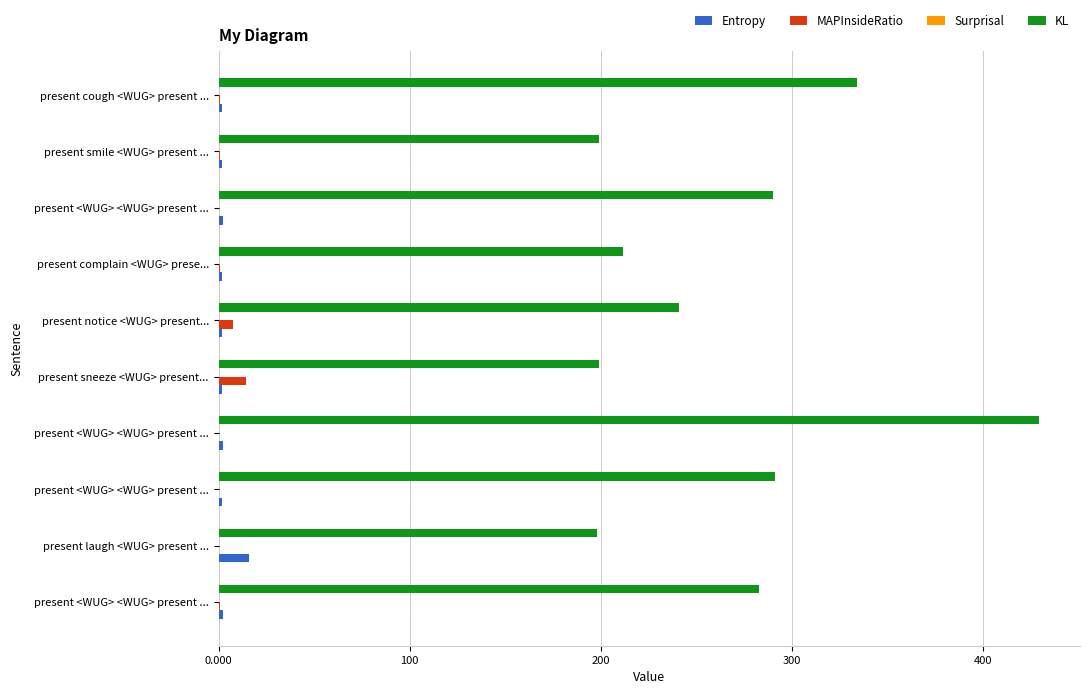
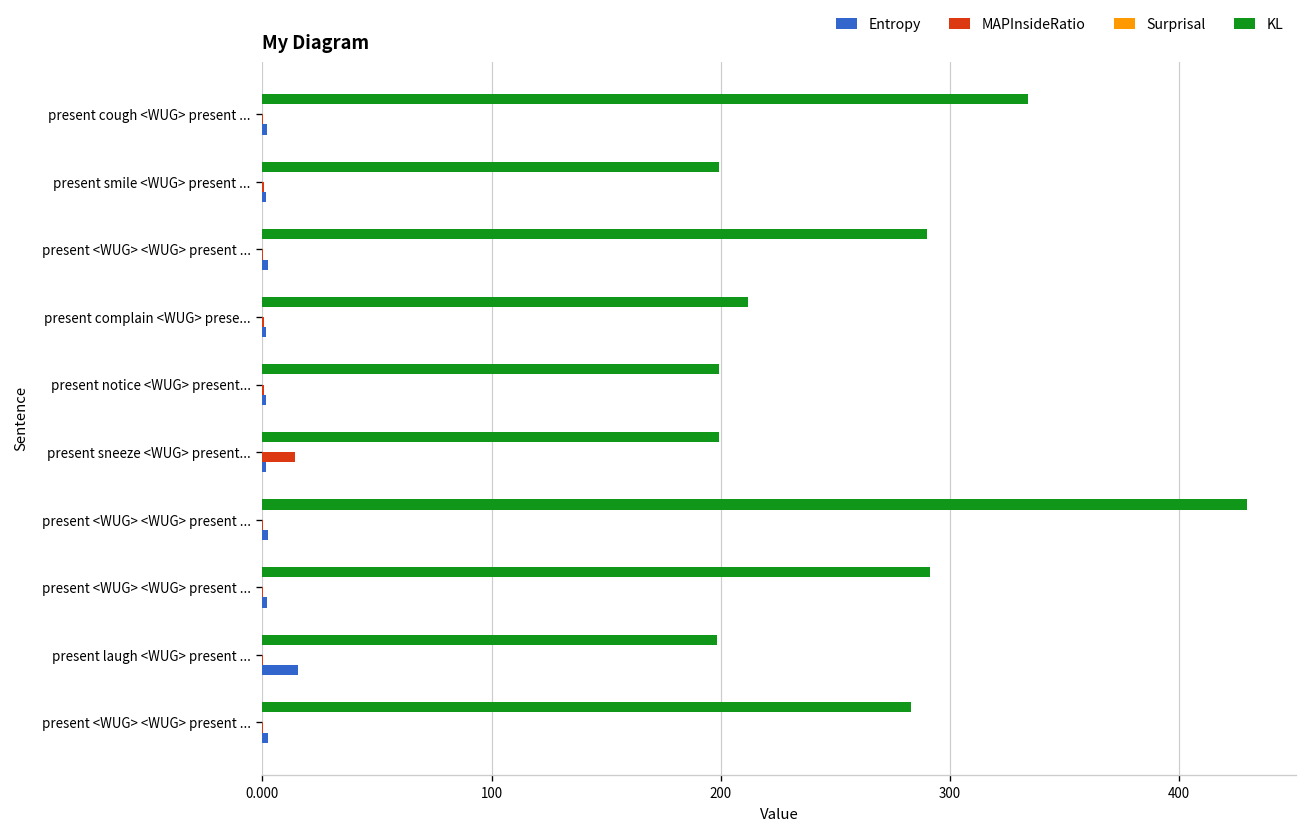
KL, present notice <WUG> present...: 241 -> 199
MAPInsideRatio, present notice <WUG> present...: 7 -> 0
